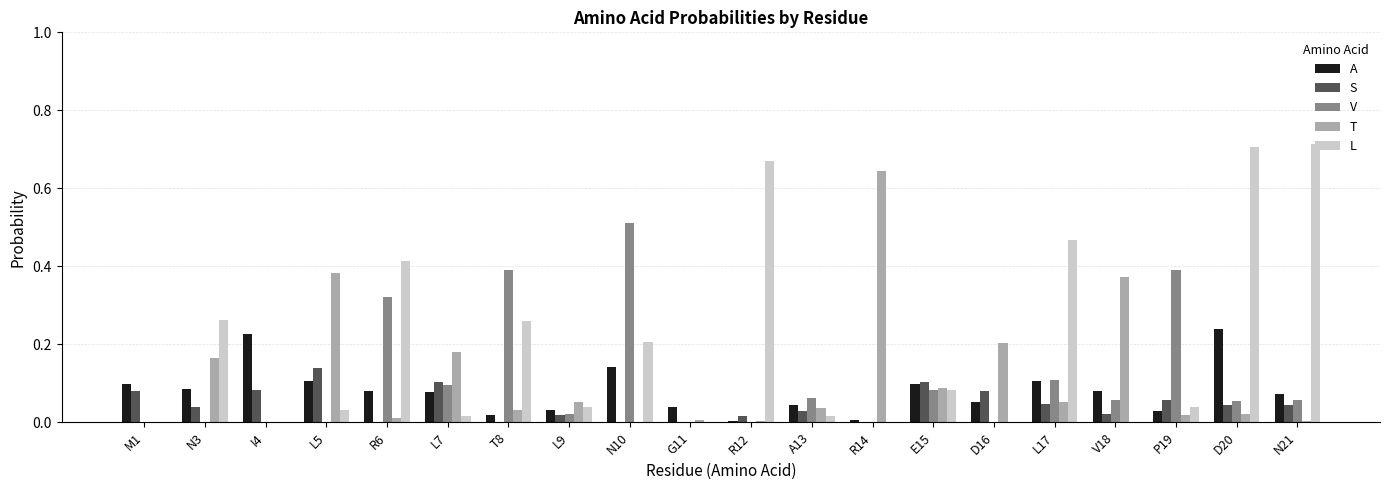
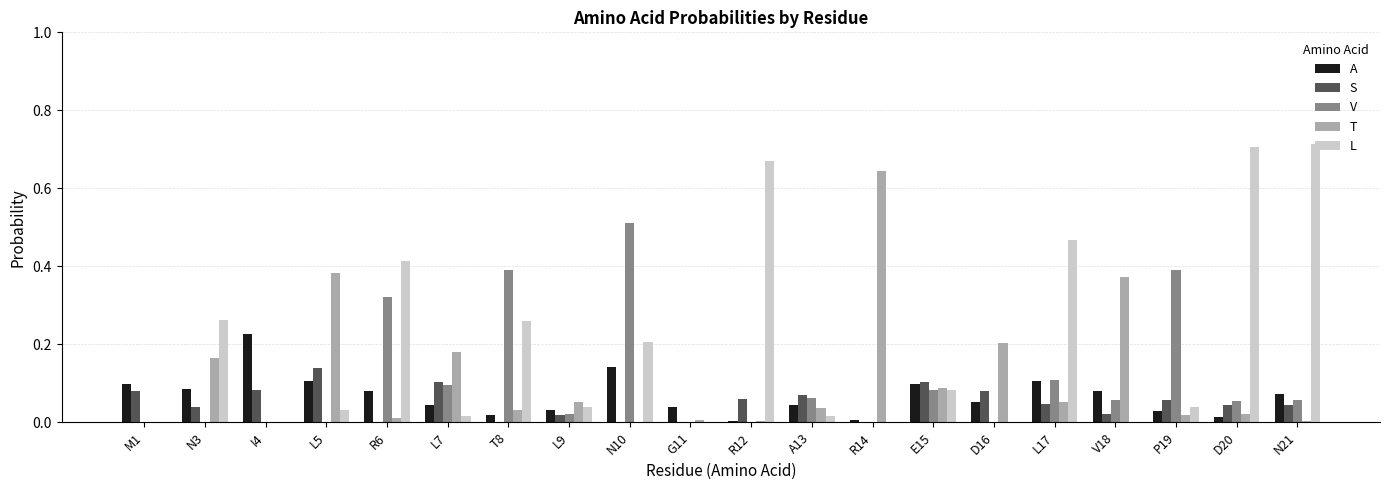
A, L7: 0.08 -> 0.05
S, R12: 0.02 -> 0.06
S, A13: 0.03 -> 0.07
A, D20: 0.24 -> 0.01
